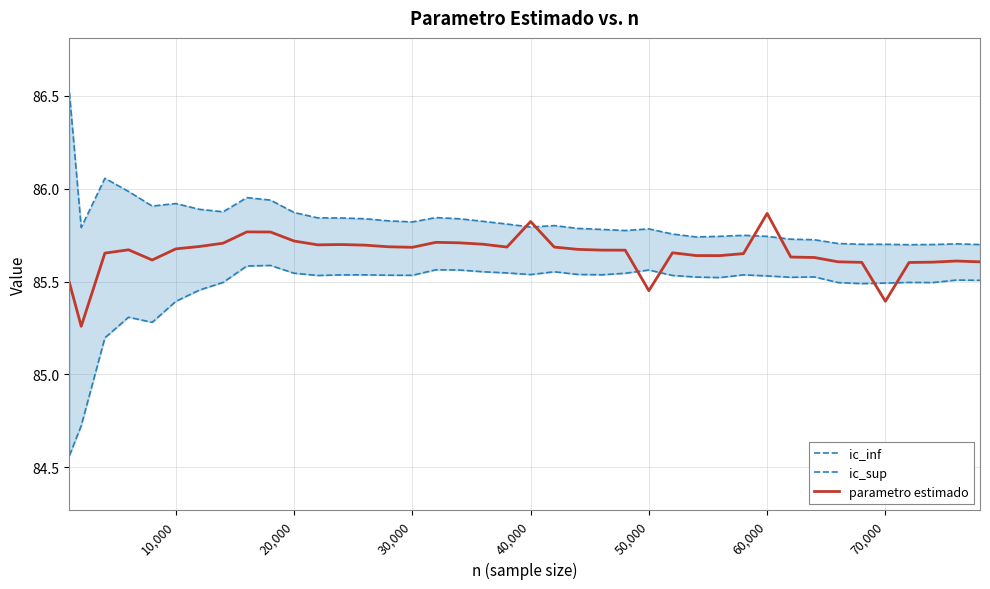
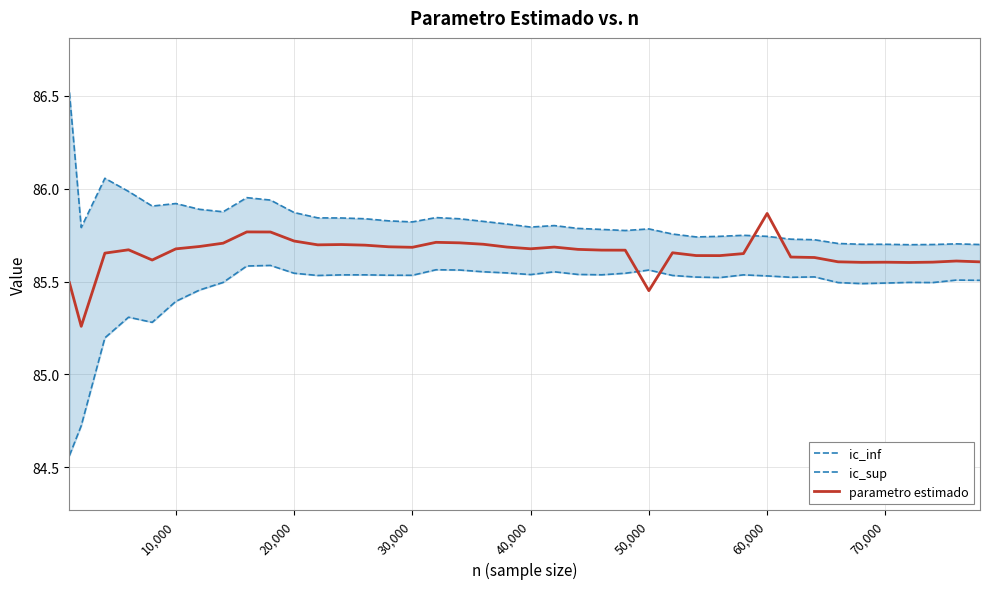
parametro estimado, 40,000: 85.82 -> 85.68
parametro estimado, 70,000: 85.39 -> 85.60
